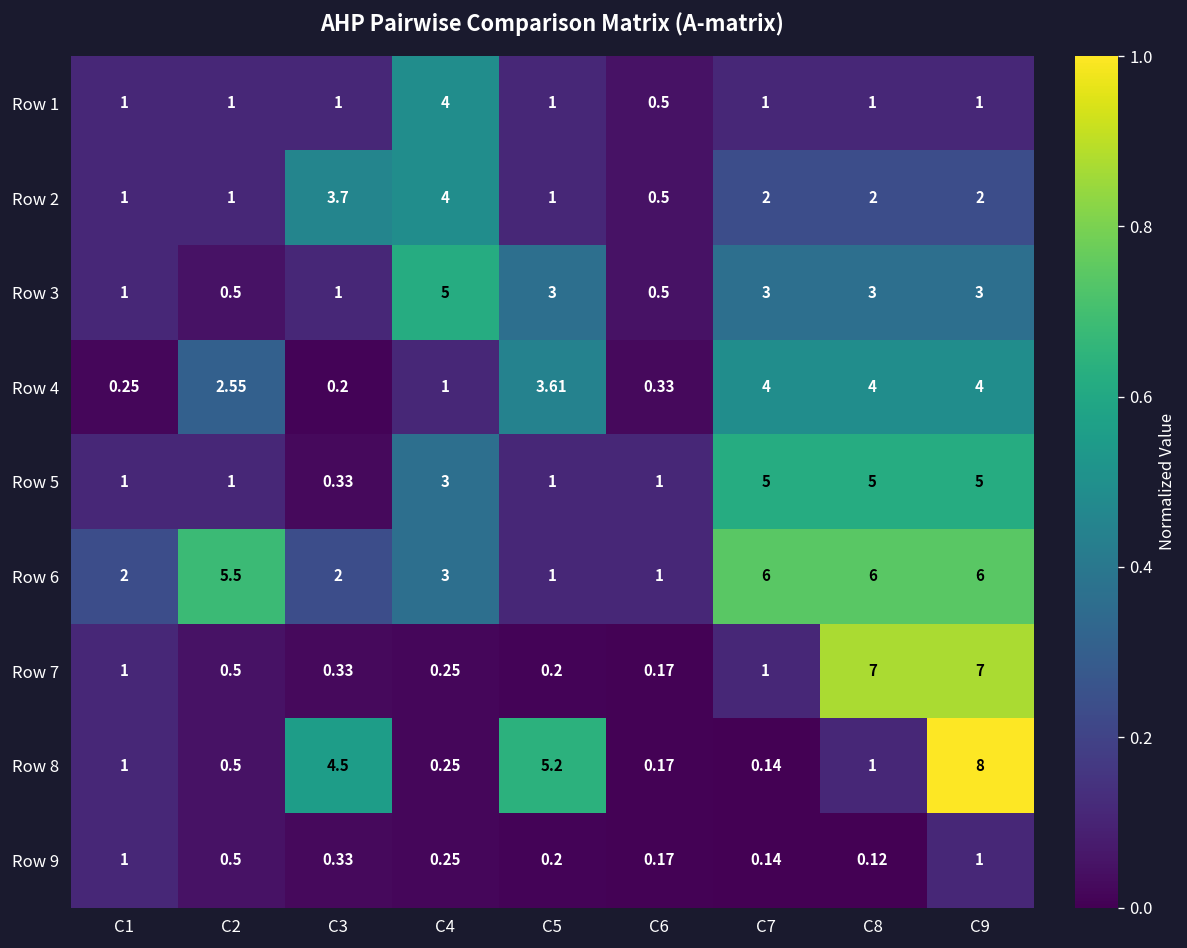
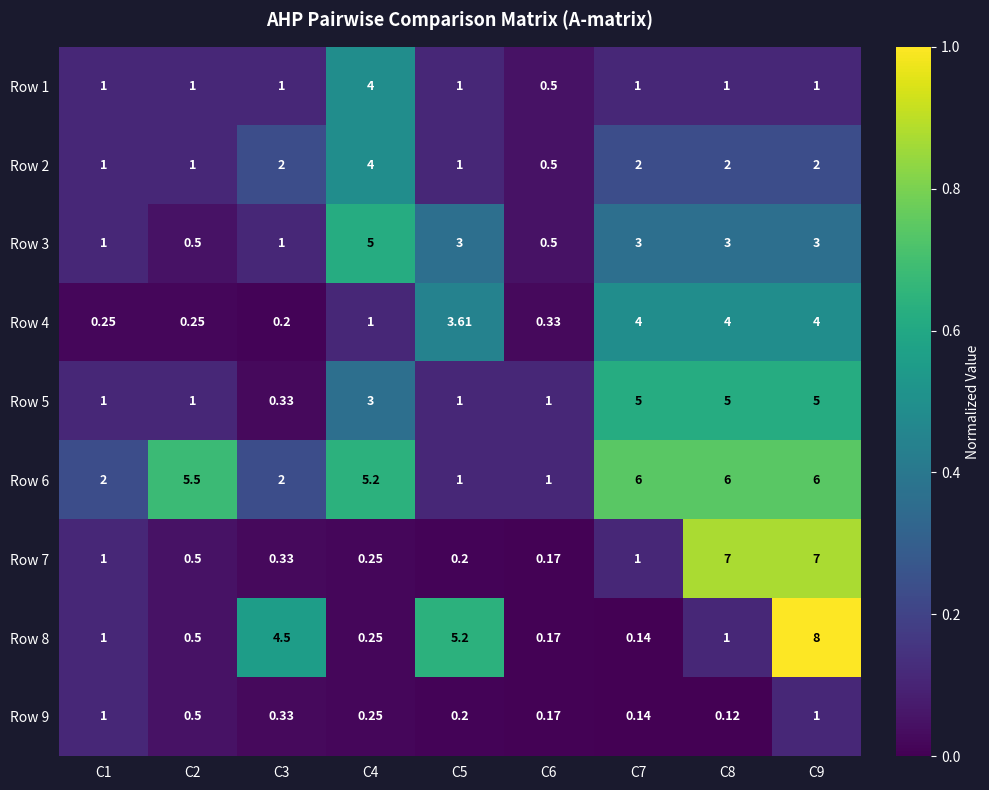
Row 2, C3: 3.7 -> 2
Row 4, C2: 2.55 -> 0.25
Row 6, C4: 3 -> 5.2
